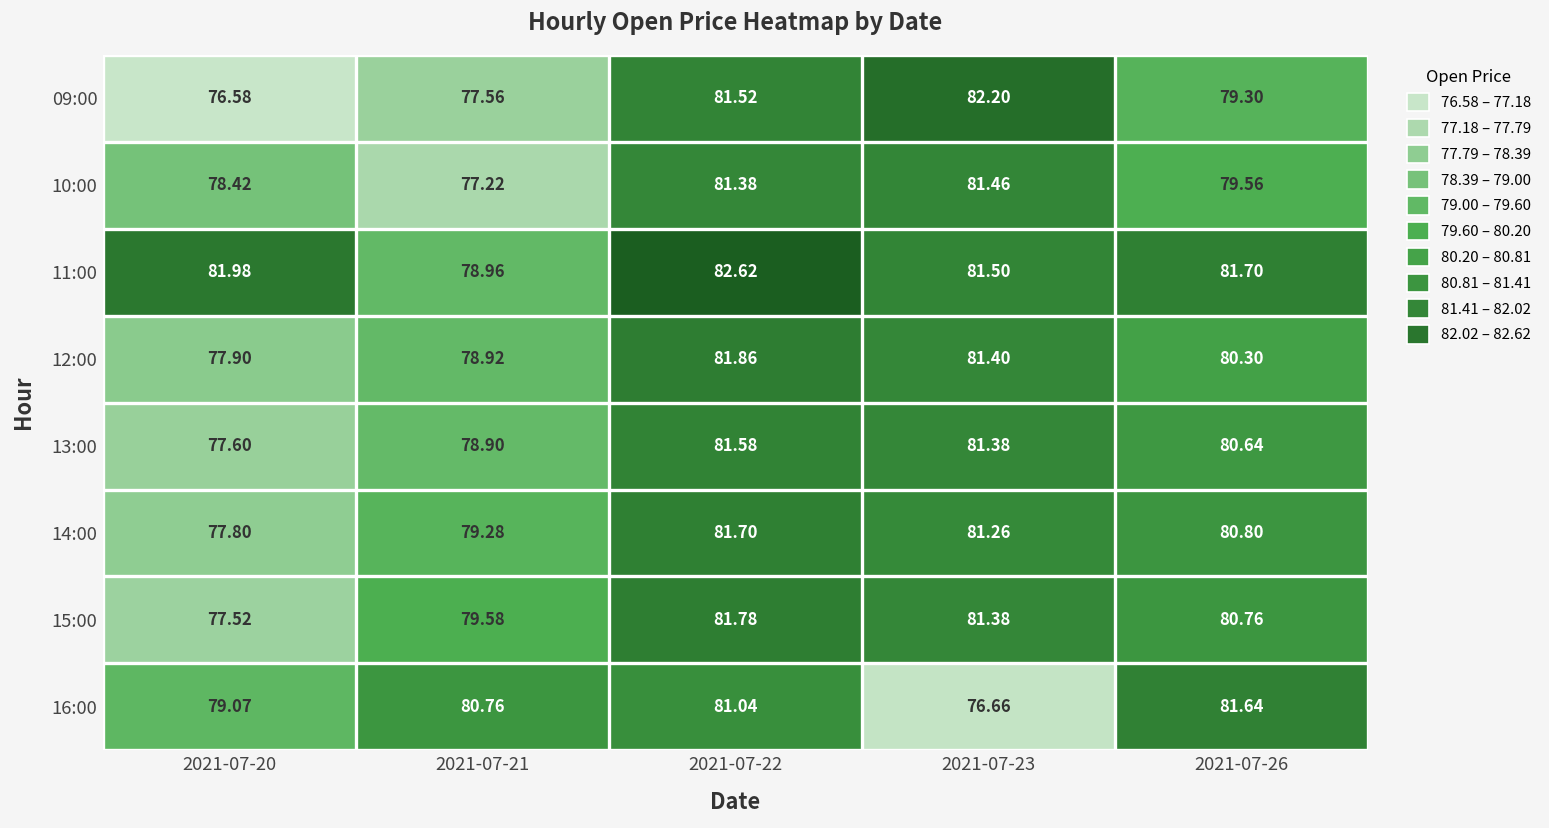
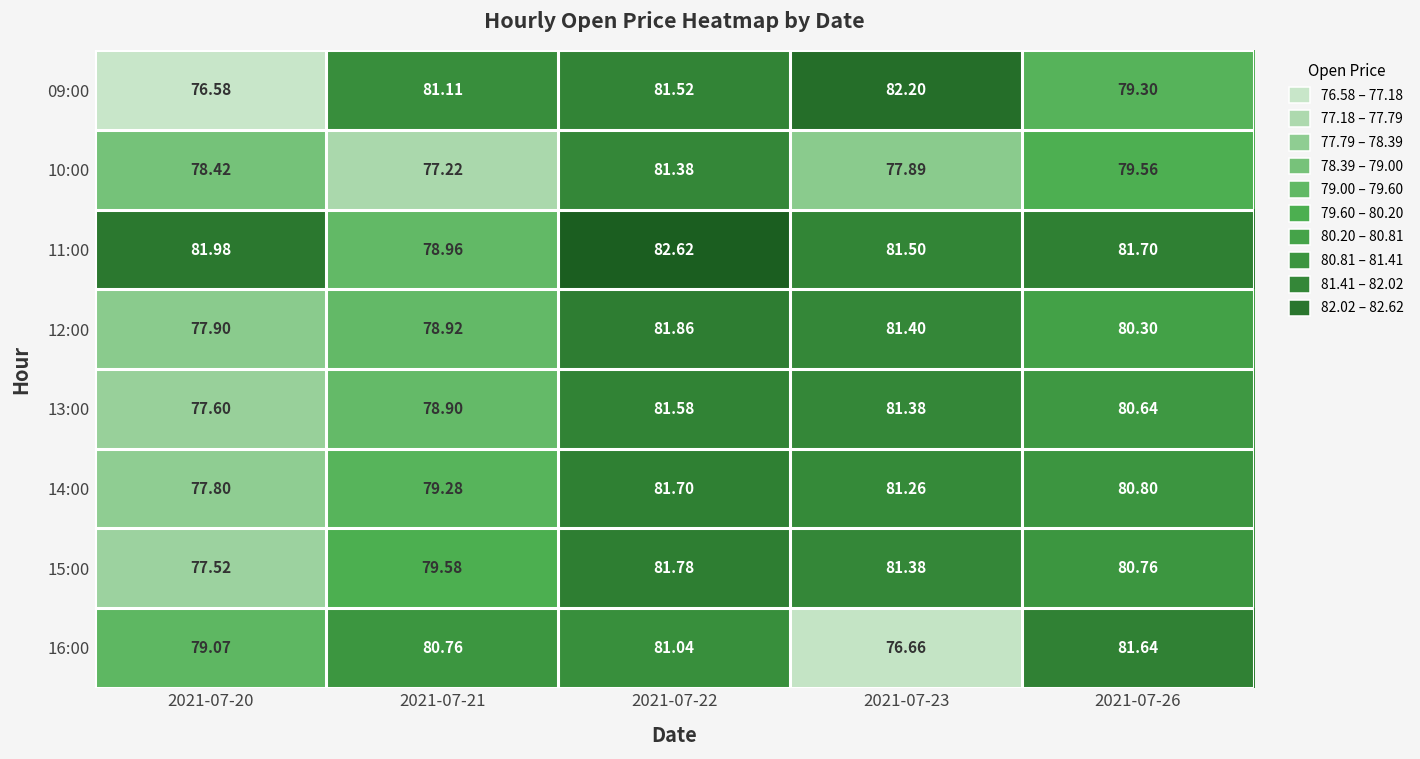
09:00, 2021-07-21: 77.56 -> 81.11
10:00, 2021-07-23: 81.46 -> 77.89
